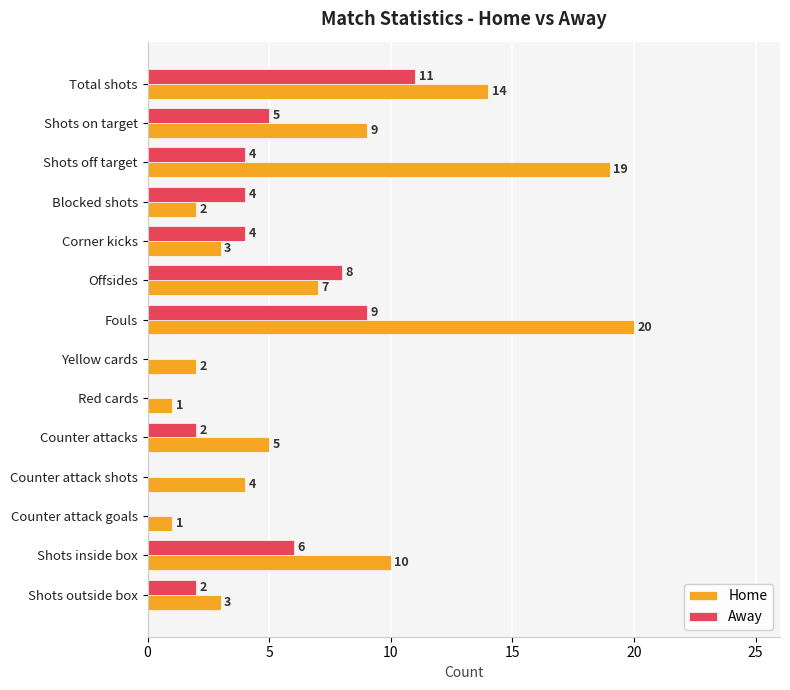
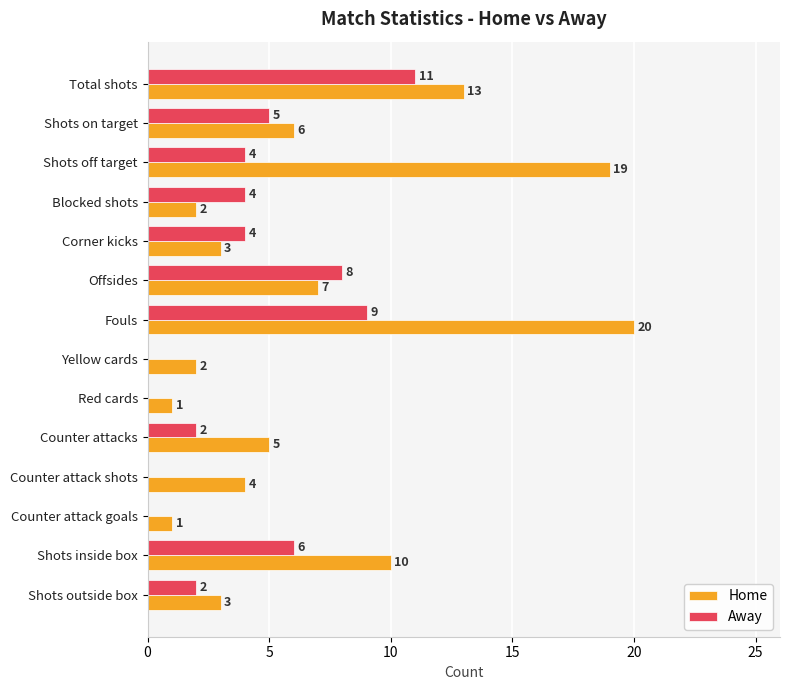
Home, Total shots: 14 -> 13
Home, Shots on target: 9 -> 6
